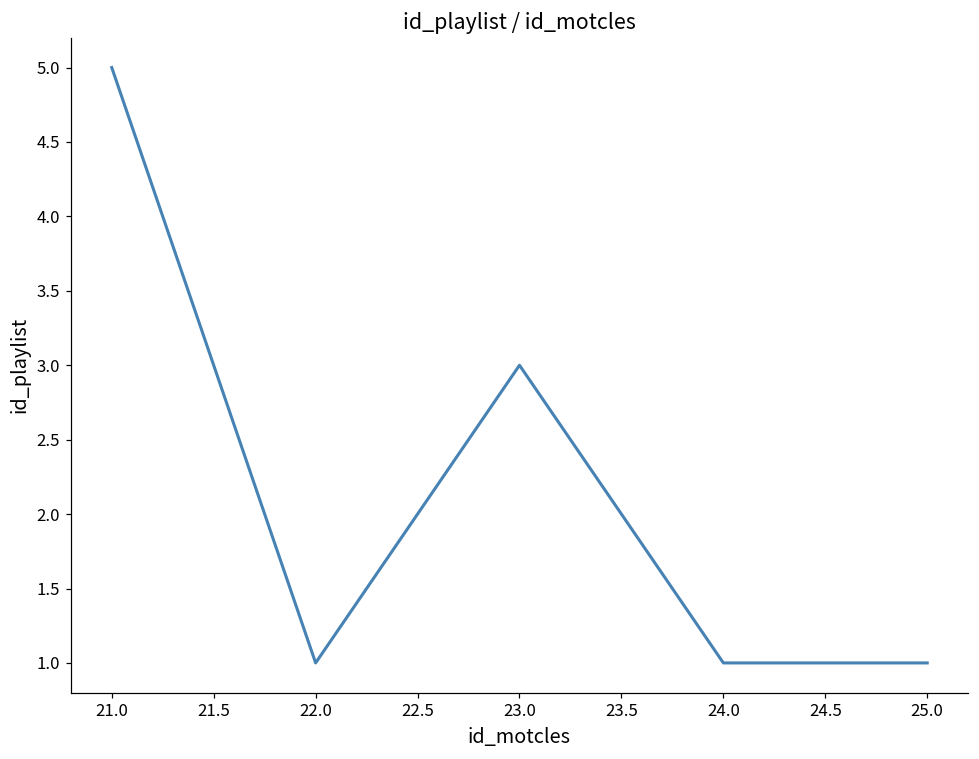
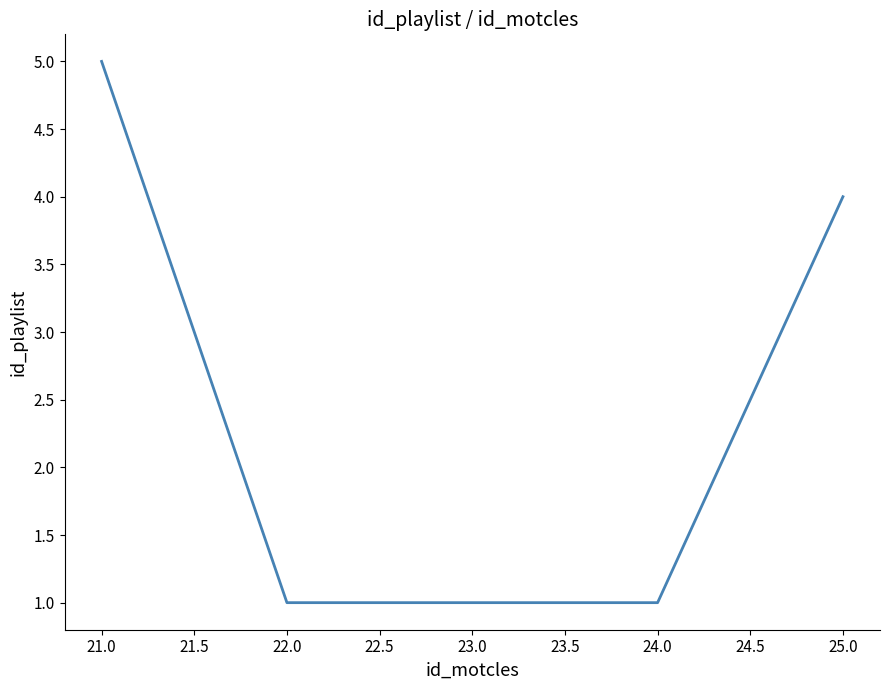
23.0: 3 -> 1
25.0: 1 -> 4
